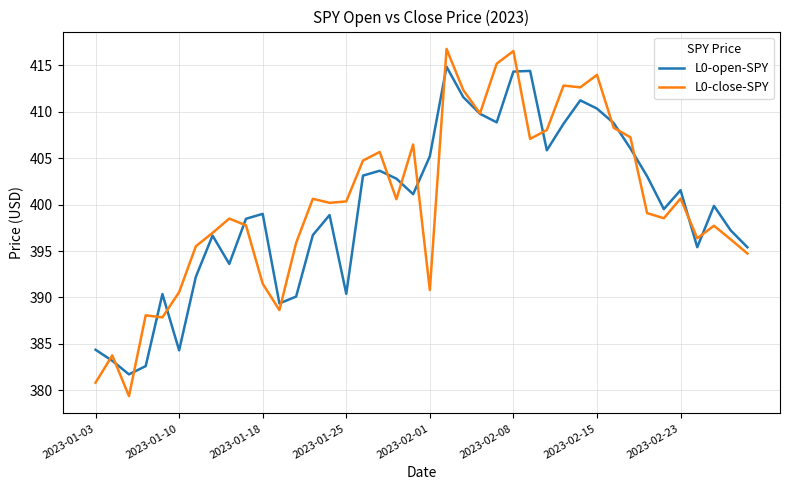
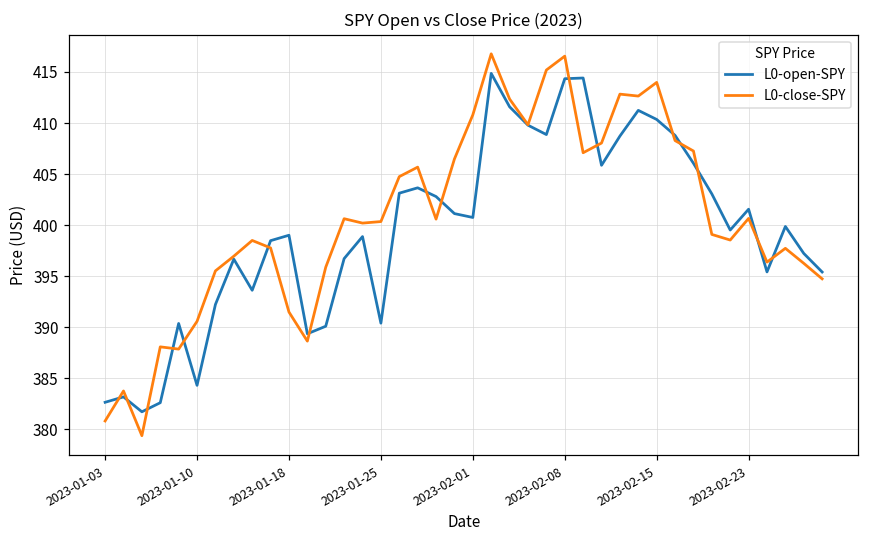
L0-open-SPY, 2023-01-03: 384 -> 383
L0-open-SPY, 2023-02-01: 405 -> 401
L0-close-SPY, 2023-02-01: 391 -> 411
